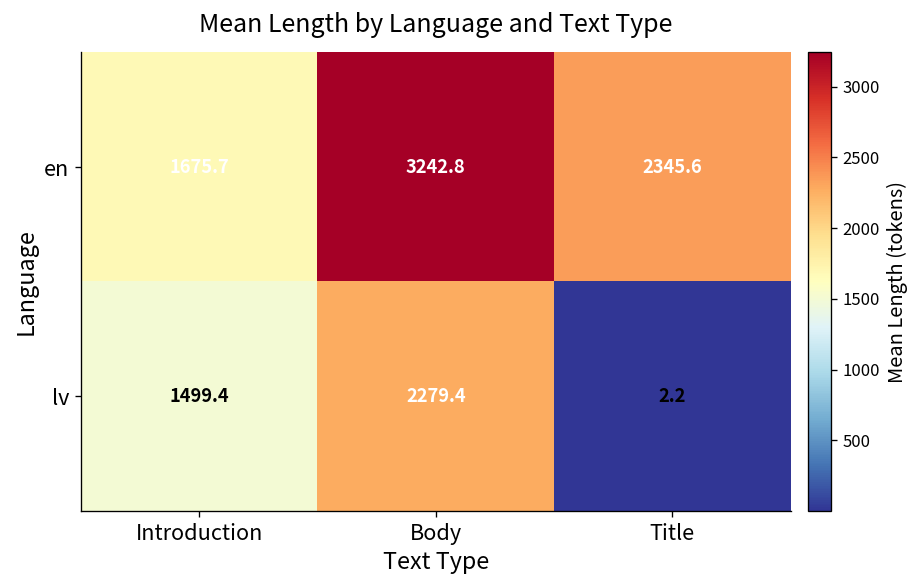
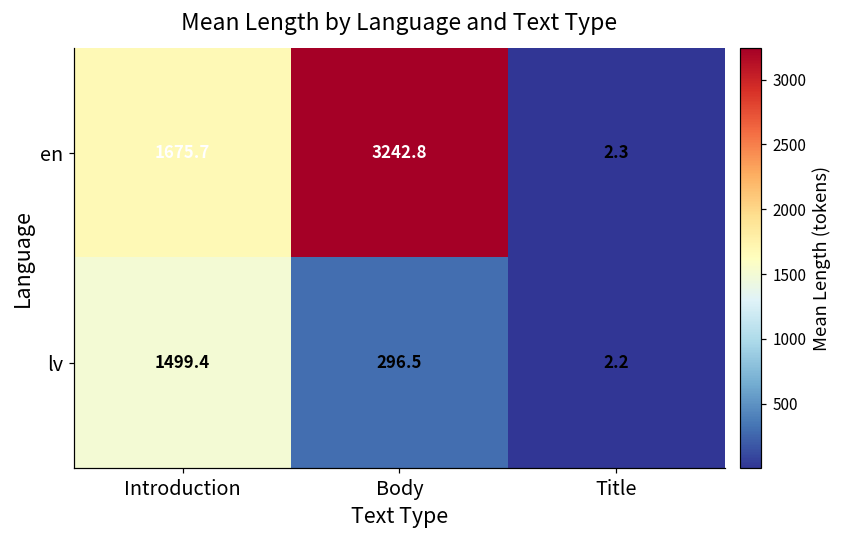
en, Title: 2345.6 -> 2.3
lv, Body: 2279.4 -> 296.5
